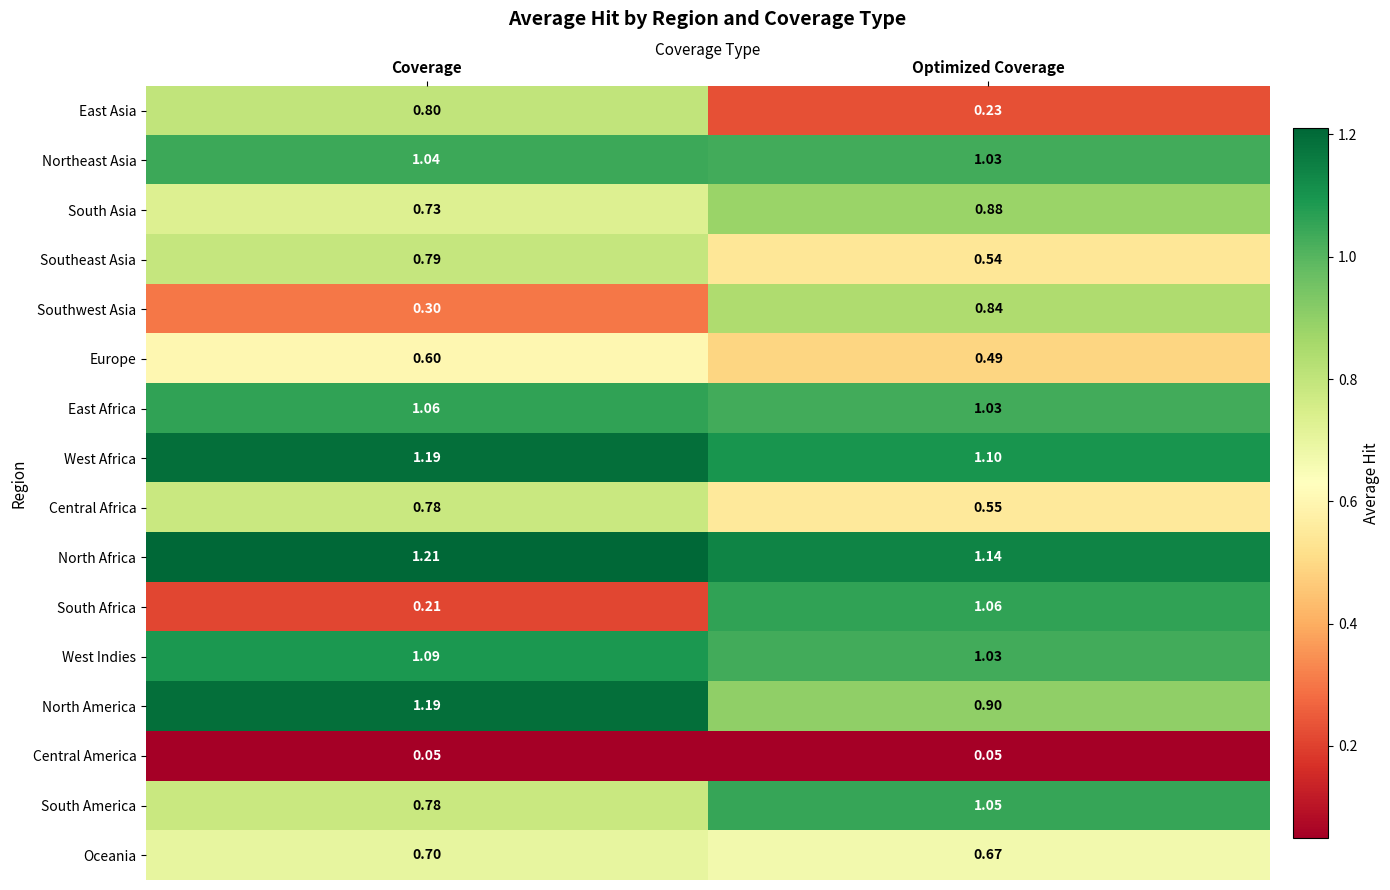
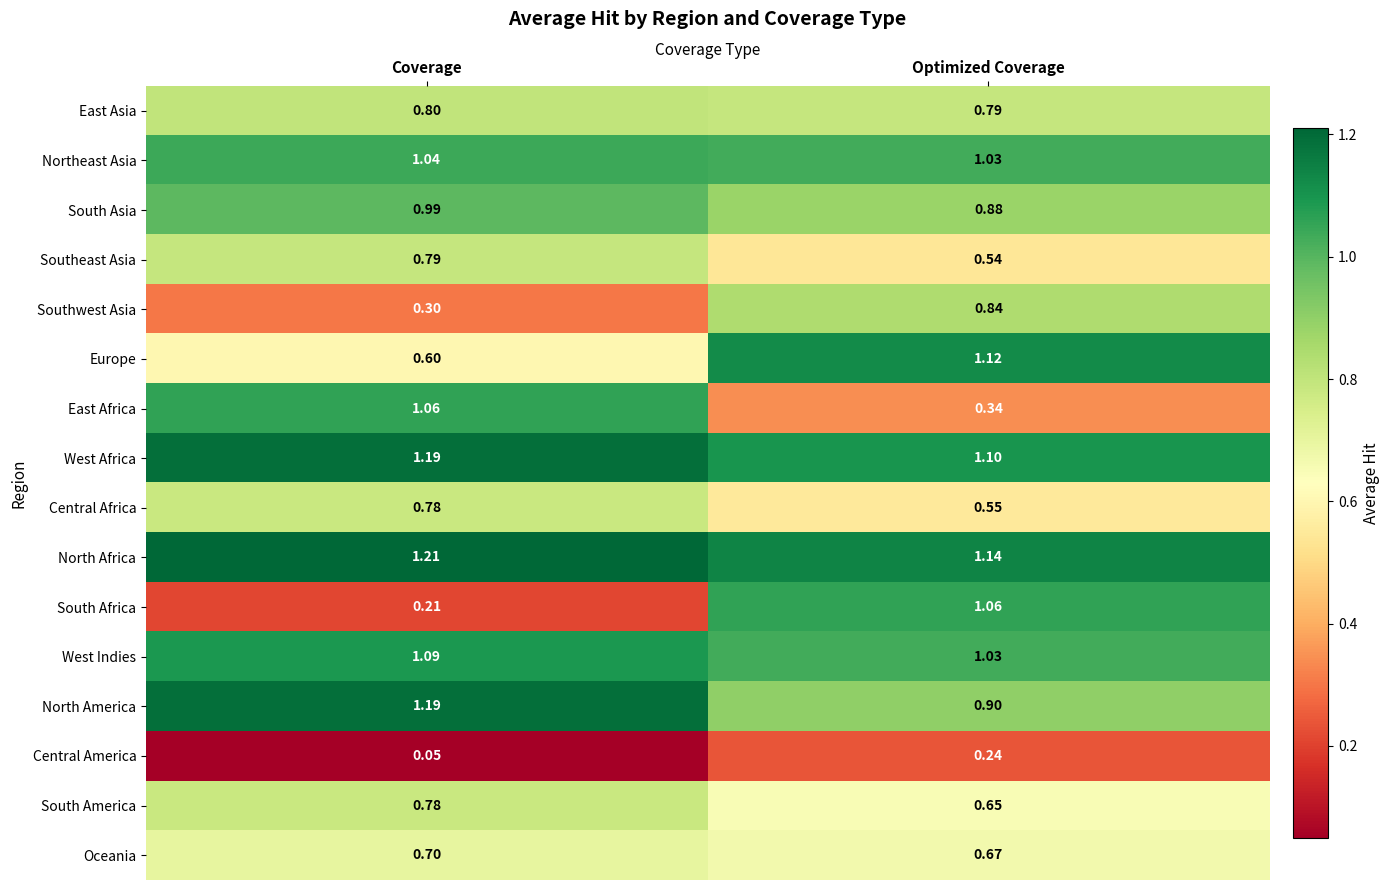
East Asia, Optimized Coverage: 0.23 -> 0.79
South Asia, Coverage: 0.73 -> 0.99
Europe, Optimized Coverage: 0.49 -> 1.12
East Africa, Optimized Coverage: 1.03 -> 0.34
Central America, Optimized Coverage: 0.05 -> 0.24
South America, Optimized Coverage: 1.05 -> 0.65
